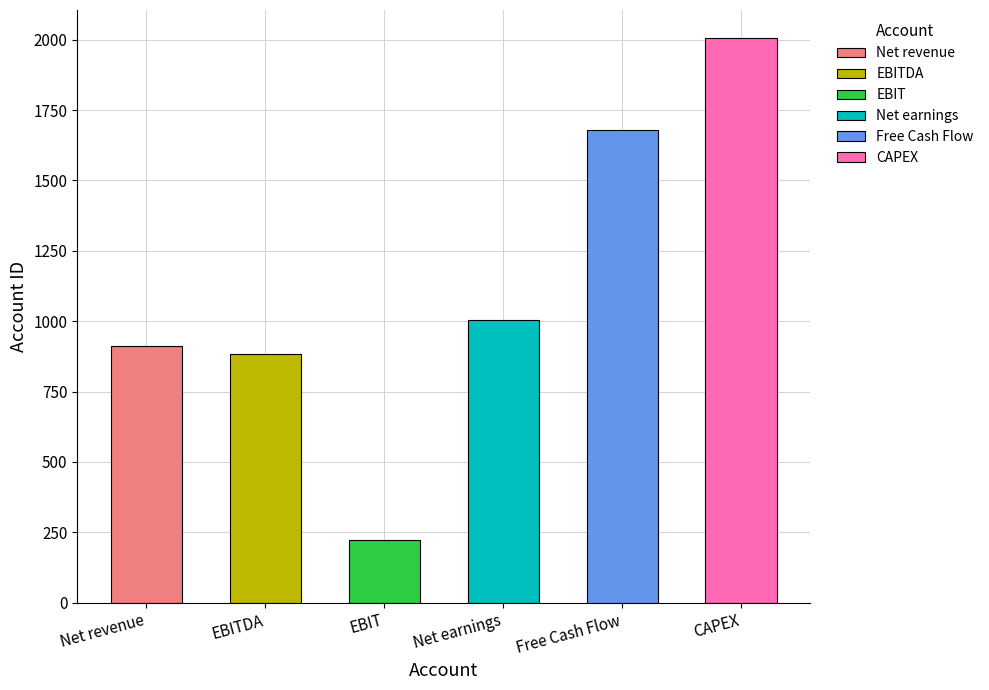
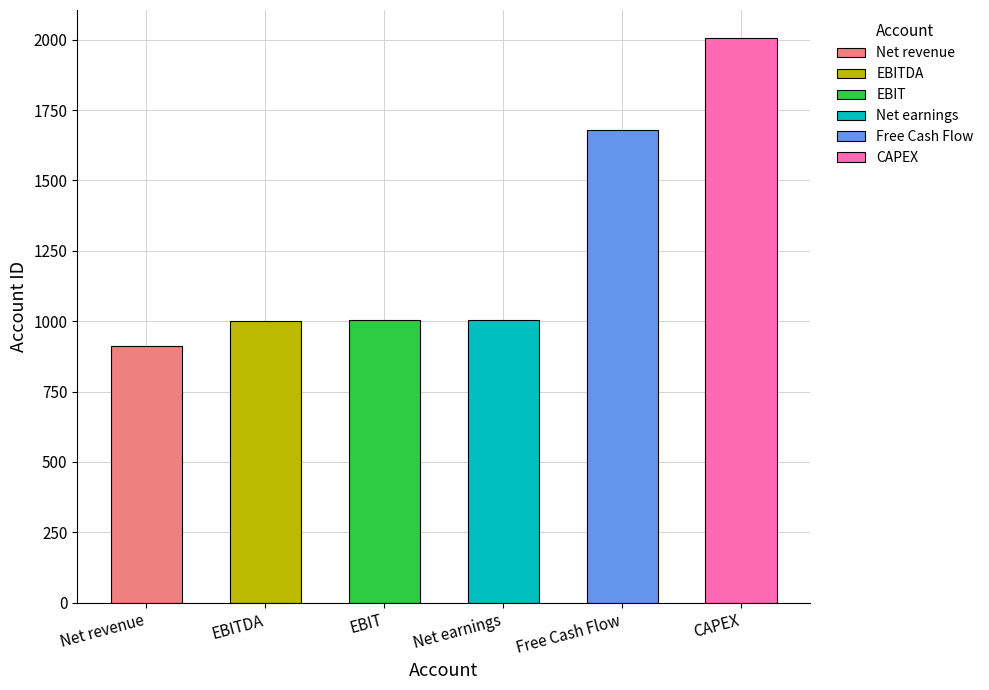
EBITDA: 880 -> 1000
EBIT: 220 -> 1000
